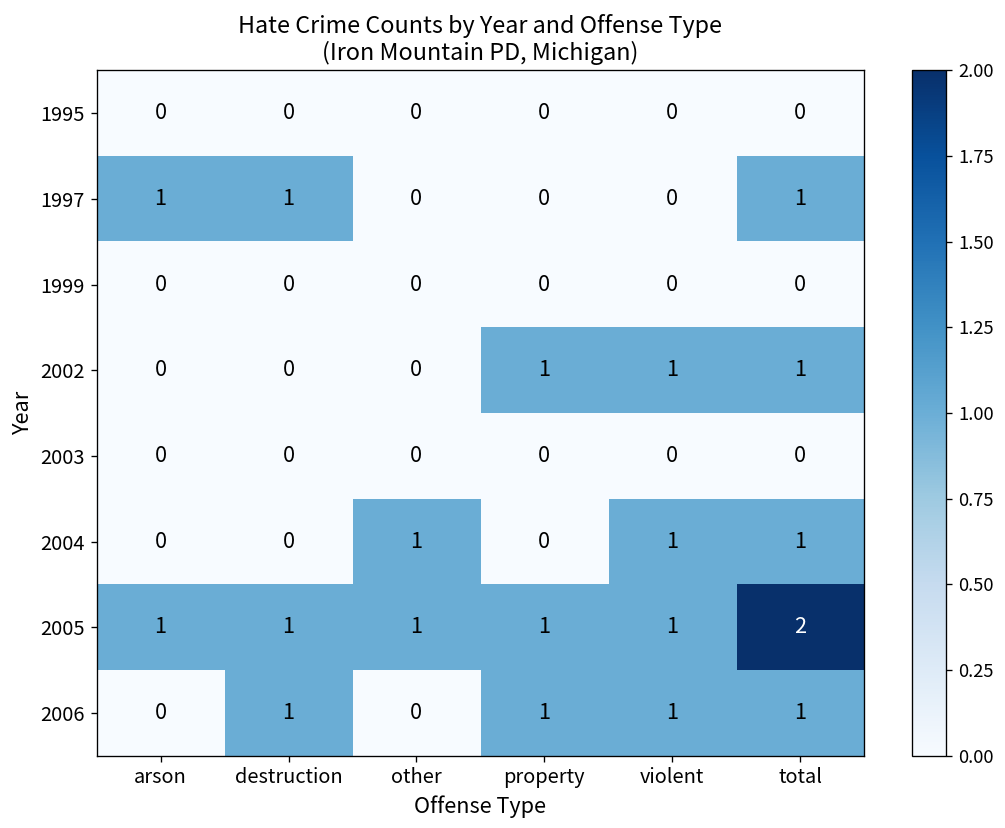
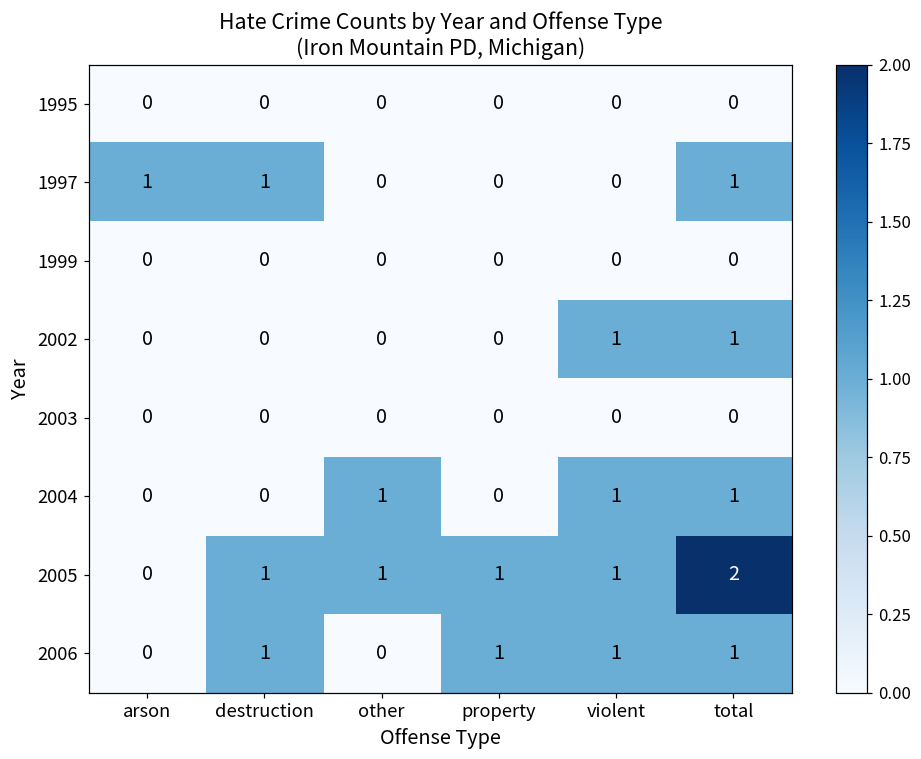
2002, property: 1 -> 0
2005, arson: 1 -> 0
